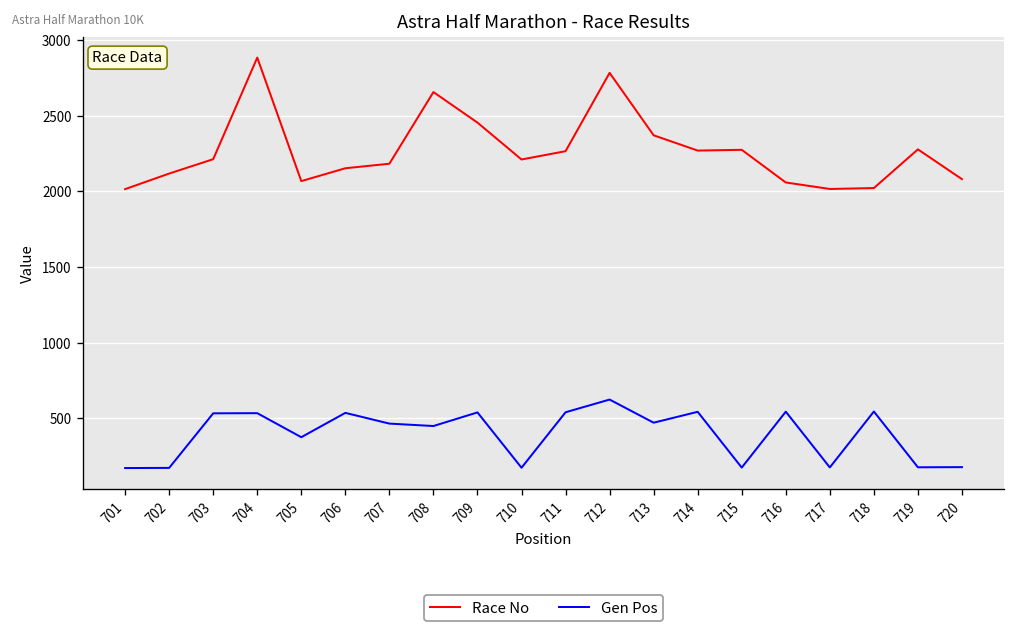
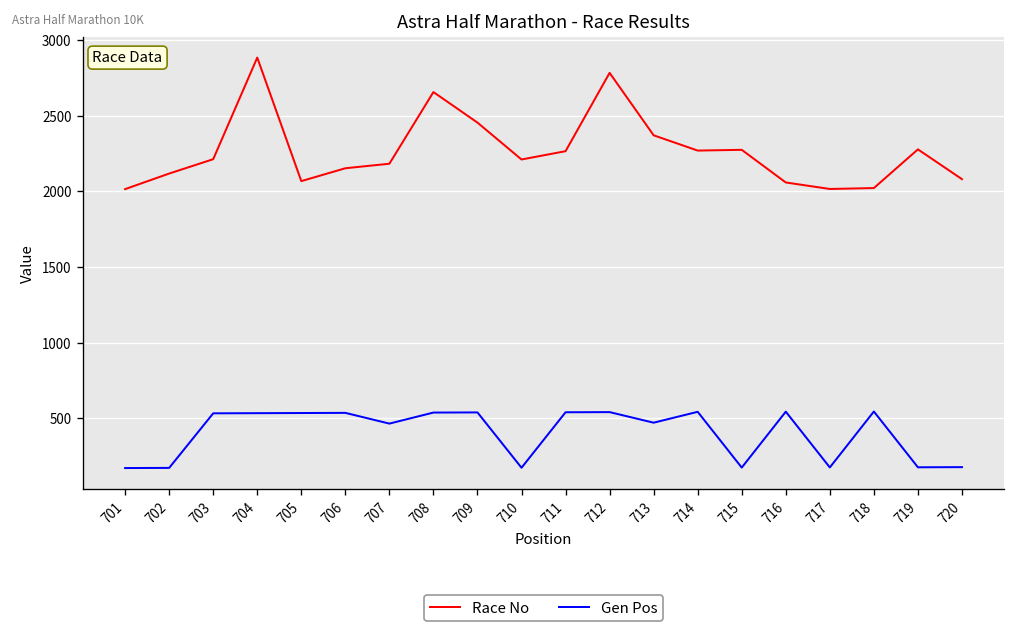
Gen Pos, 705: 370 -> 530
Gen Pos, 708: 450 -> 540
Gen Pos, 712: 620 -> 540
